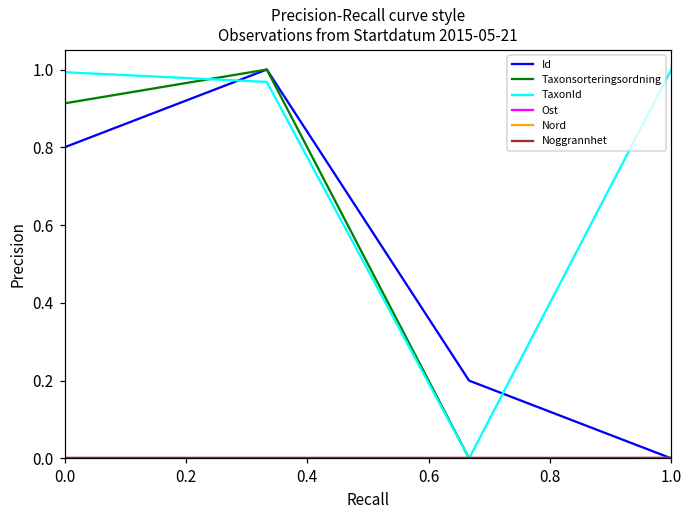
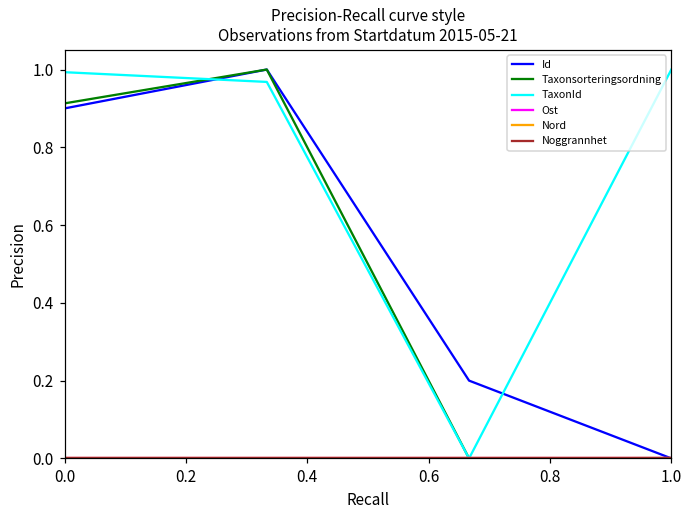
Id, 0.0: 0.80 -> 0.90
